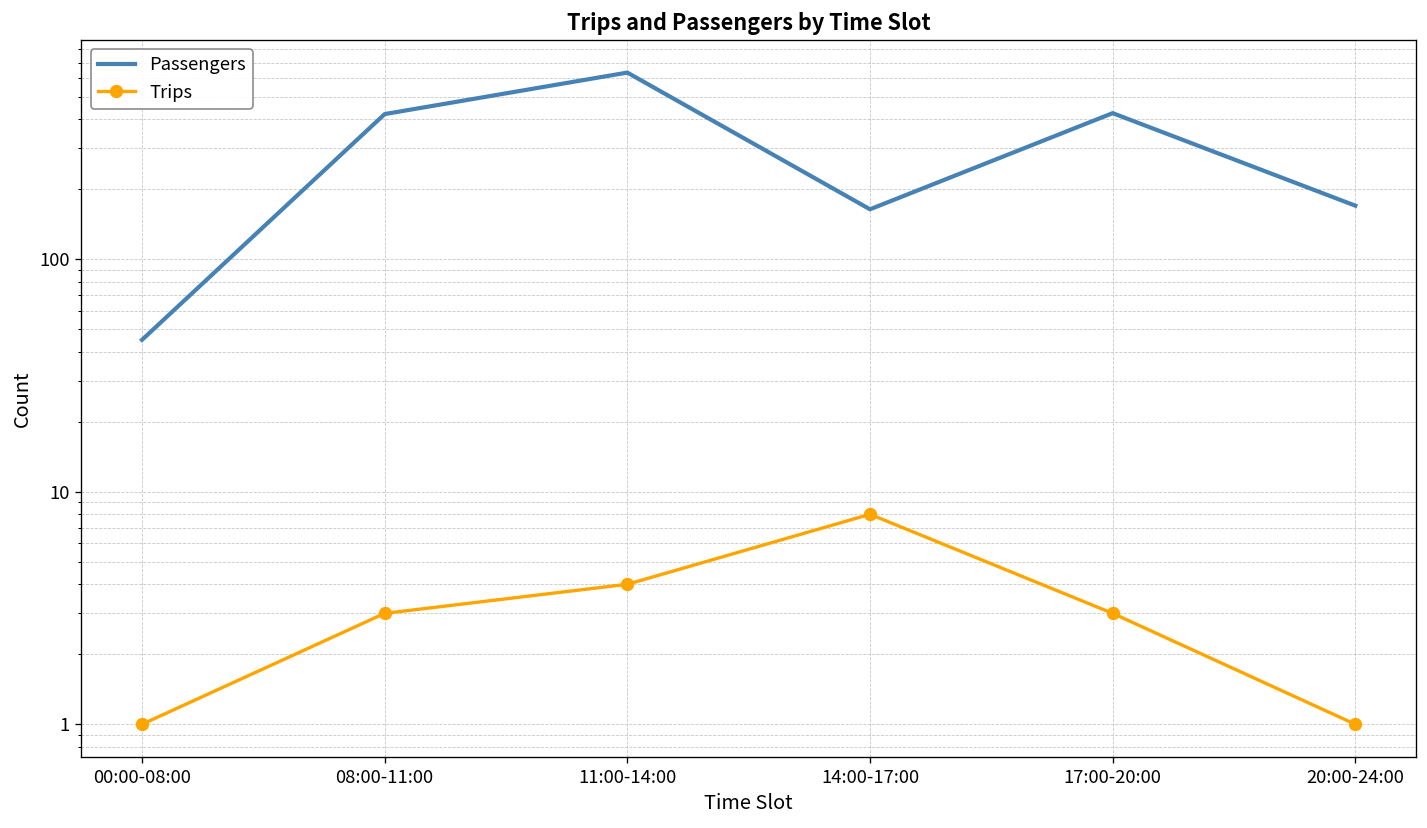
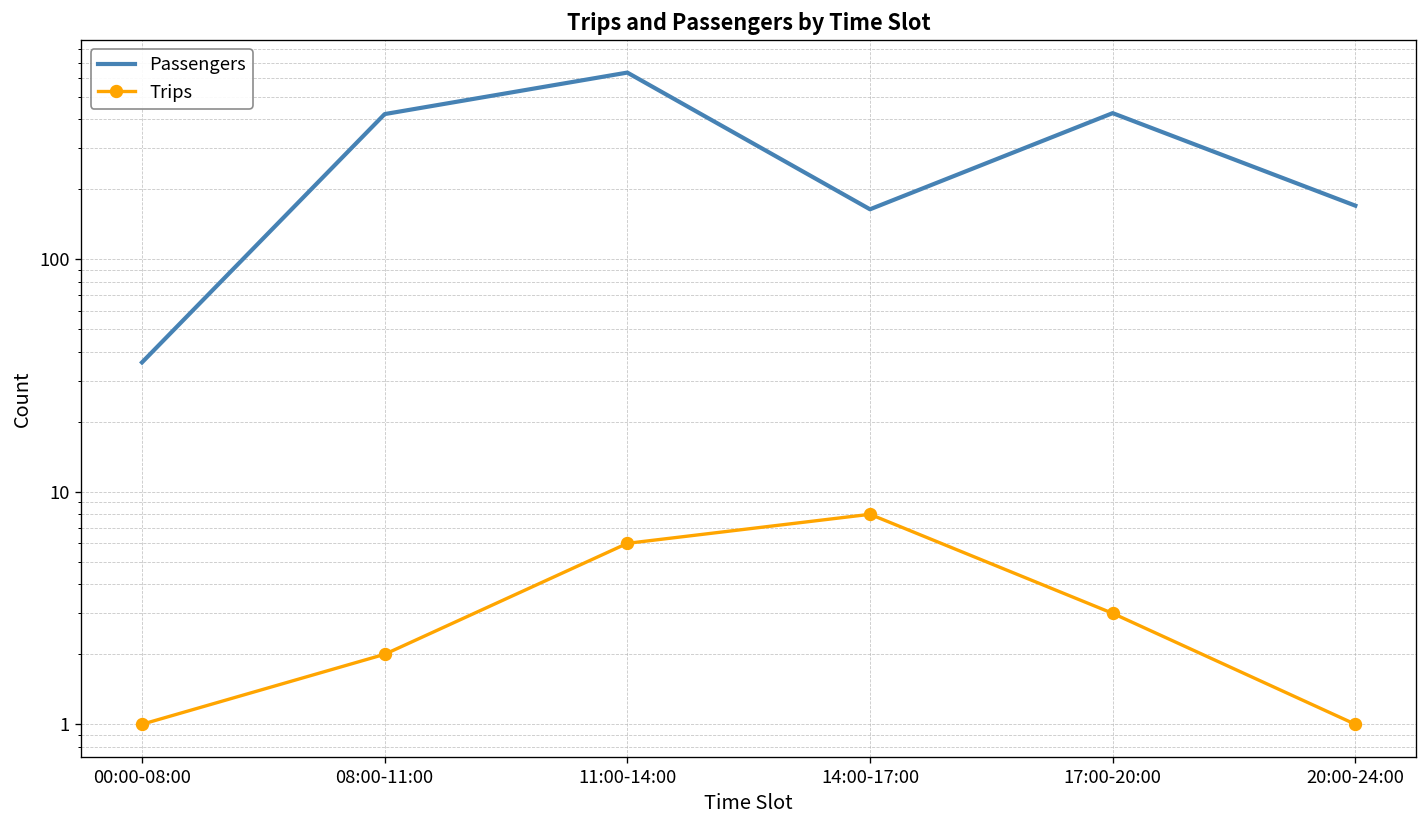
Passengers, 00:00-08:00: 45 -> 36
Trips, 08:00-11:00: 3 -> 2
Trips, 11:00-14:00: 4 -> 6
